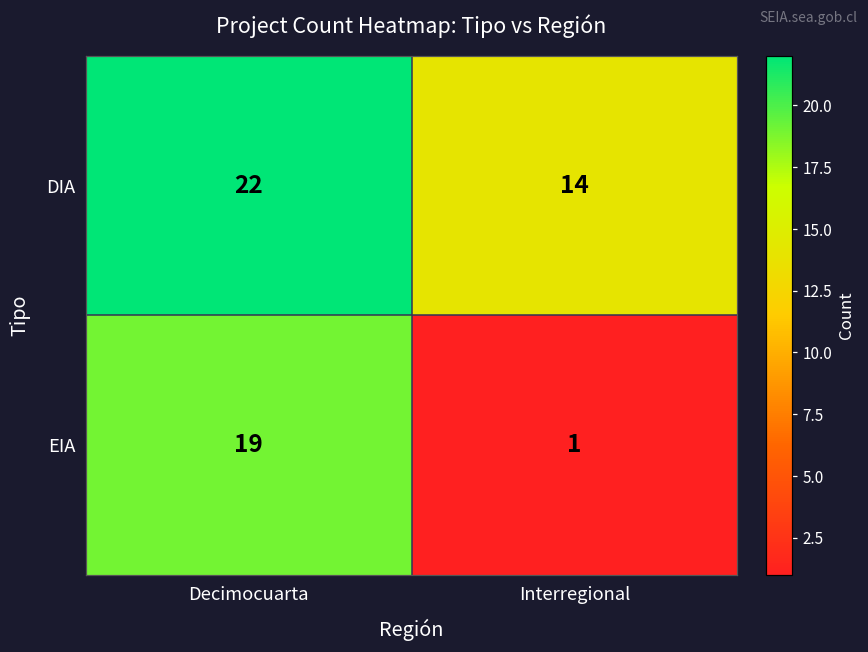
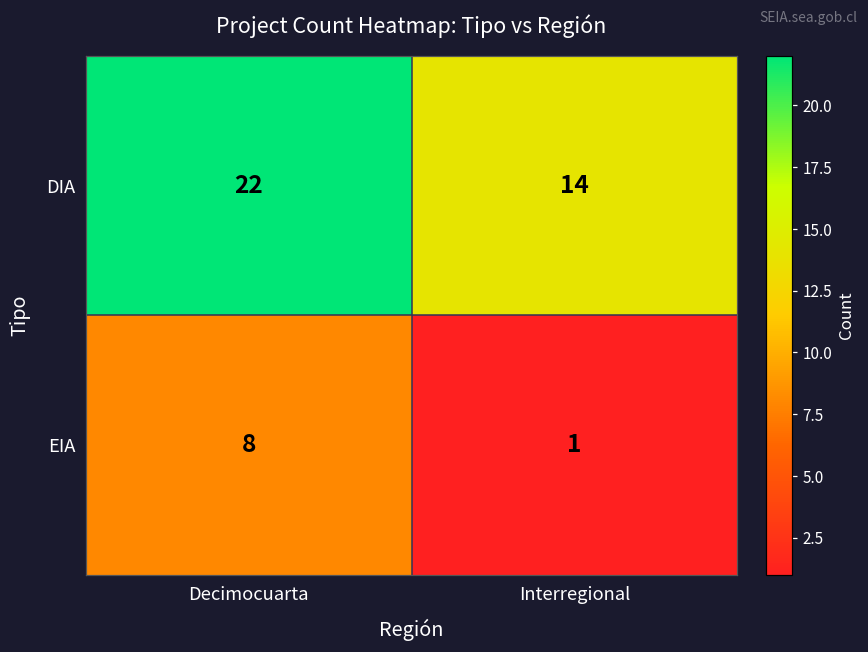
EIA, Decimocuarta: 19 -> 8
